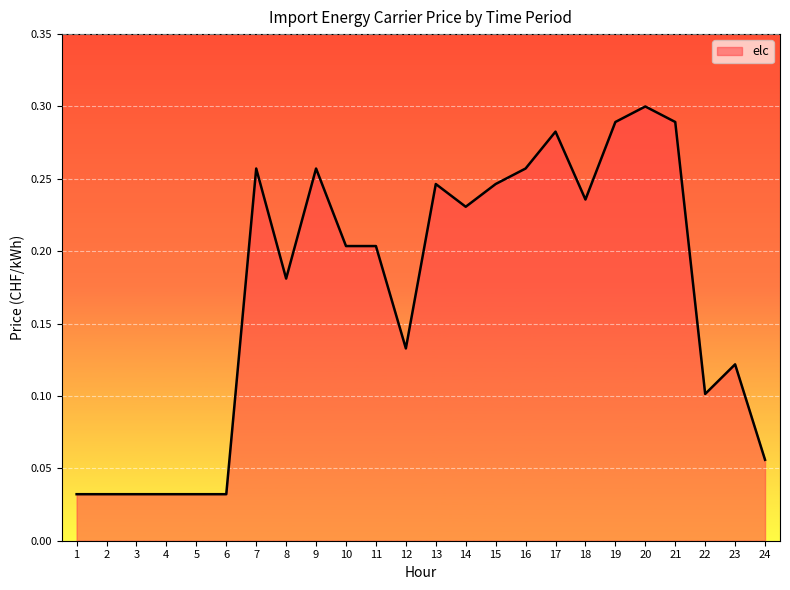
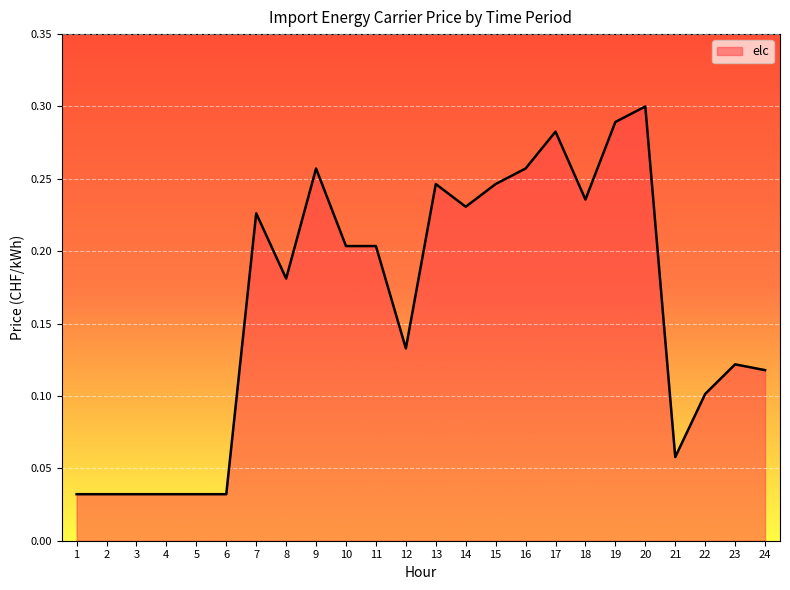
7: 0.257 -> 0.226
21: 0.289 -> 0.058
24: 0.056 -> 0.118
